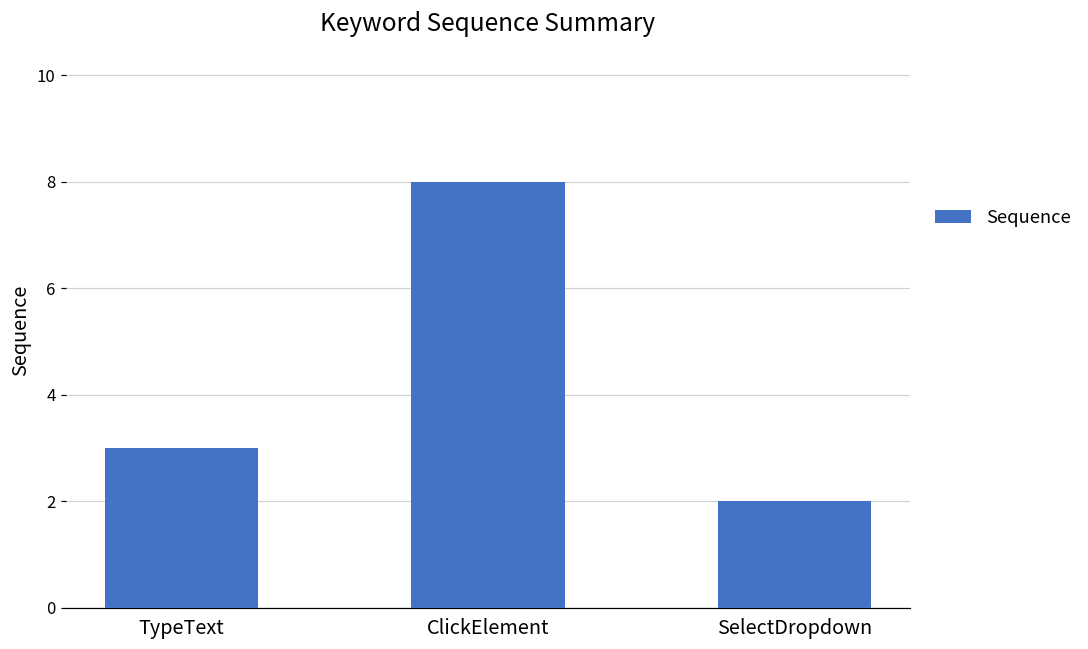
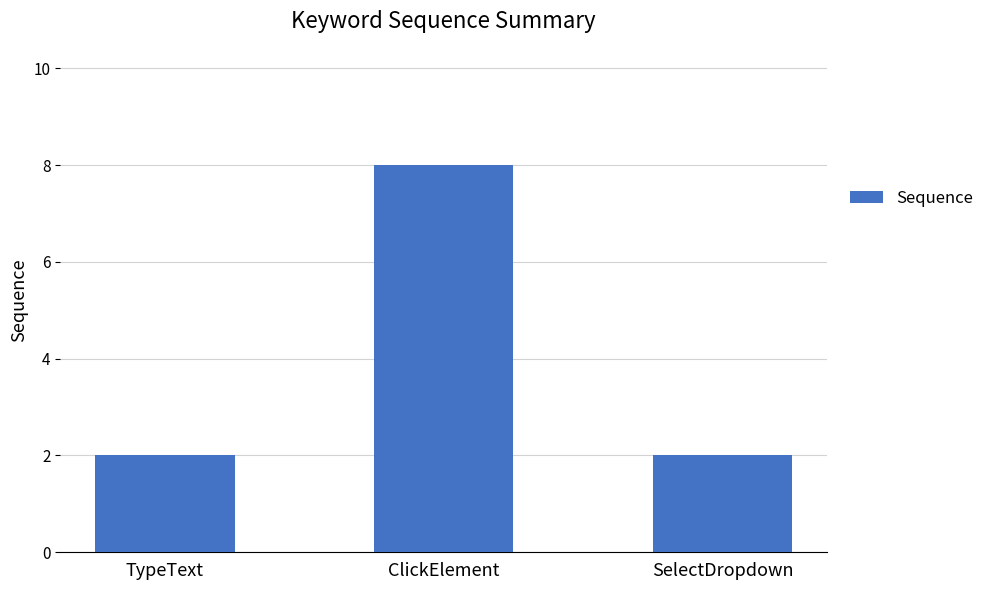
TypeText: 3 -> 2
